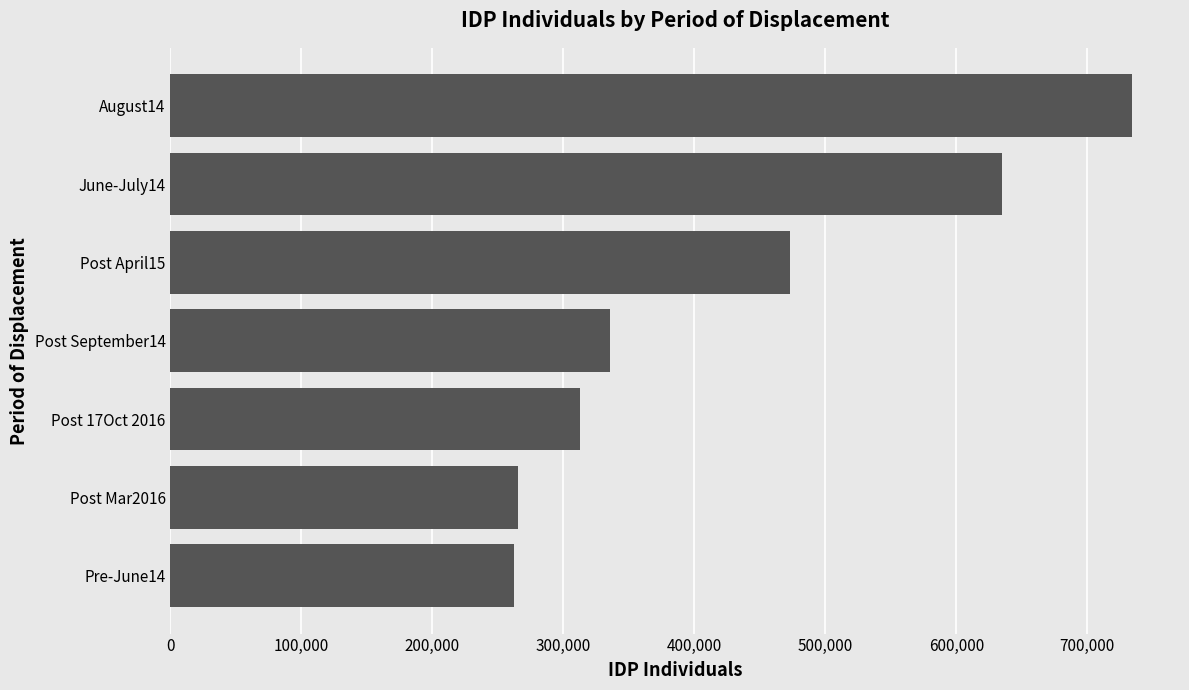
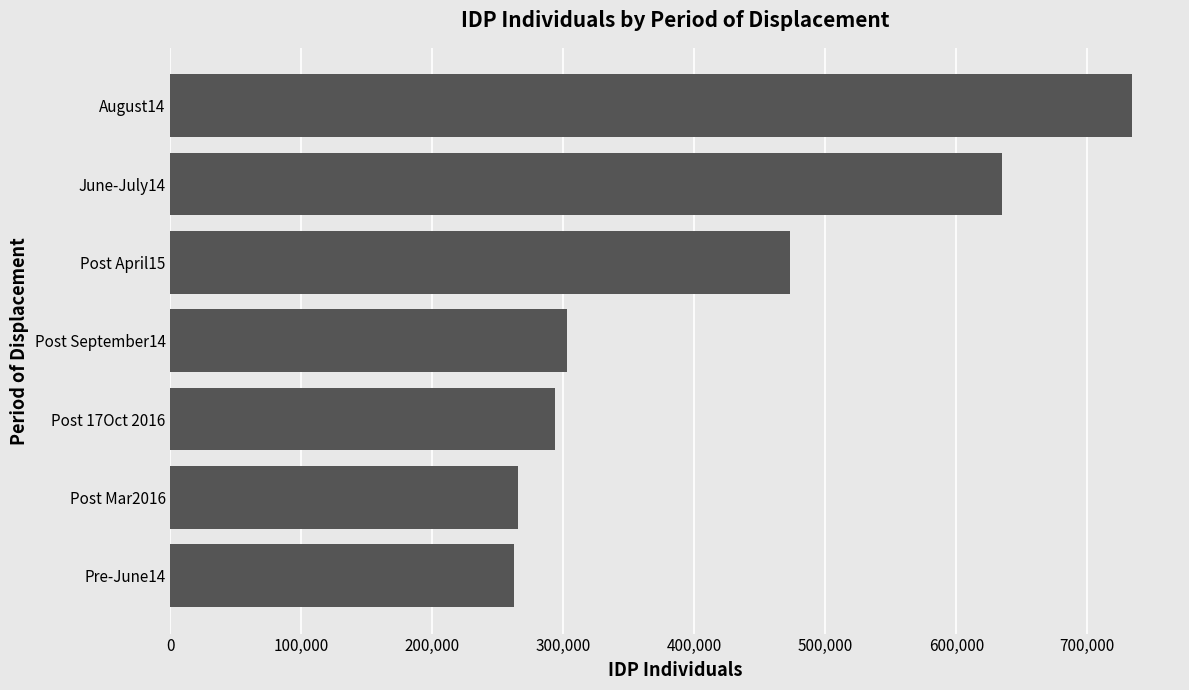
Post September14: 335,000 -> 303,000
Post 17Oct 2016: 313,000 -> 294,000
